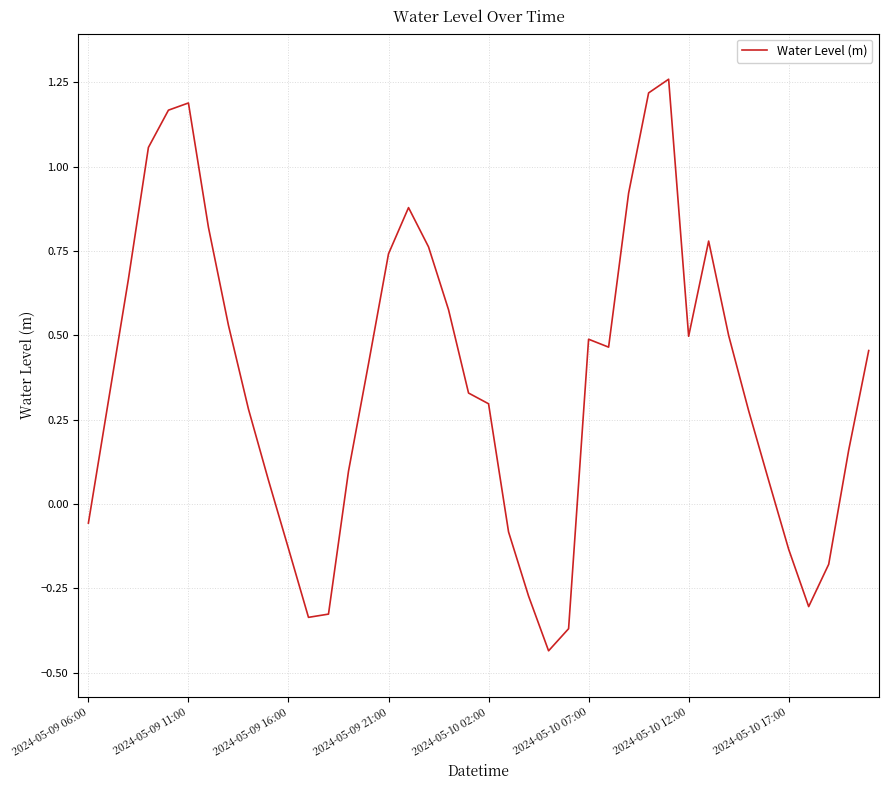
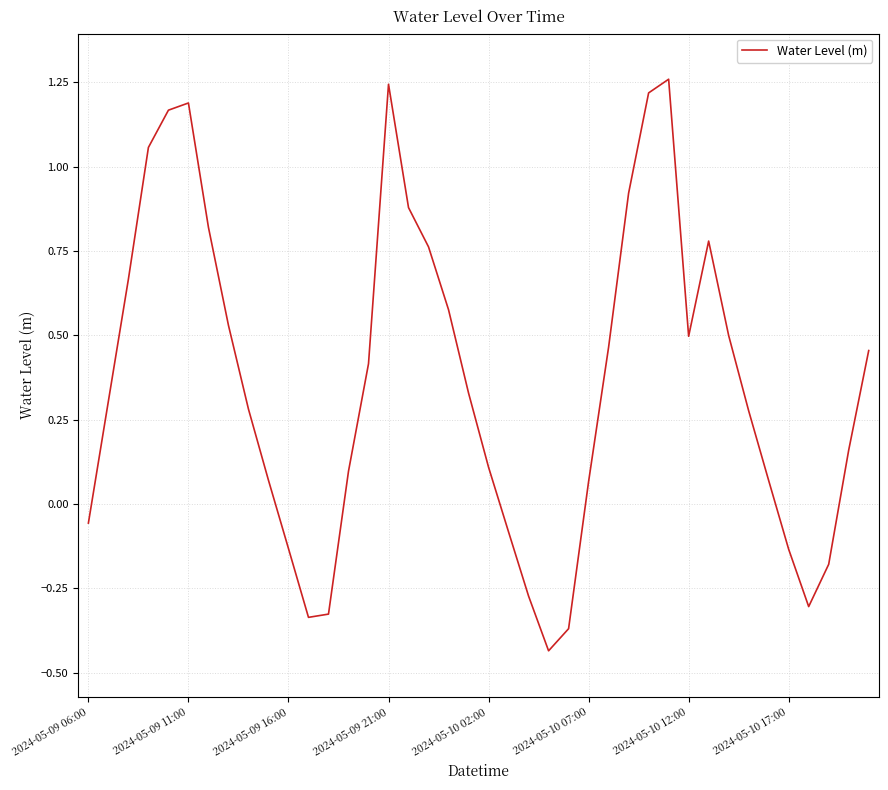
2024-05-09 21:00: 0.74 -> 1.24
2024-05-10 02:00: 0.30 -> 0.11
2024-05-10 07:00: 0.49 -> 0.07
